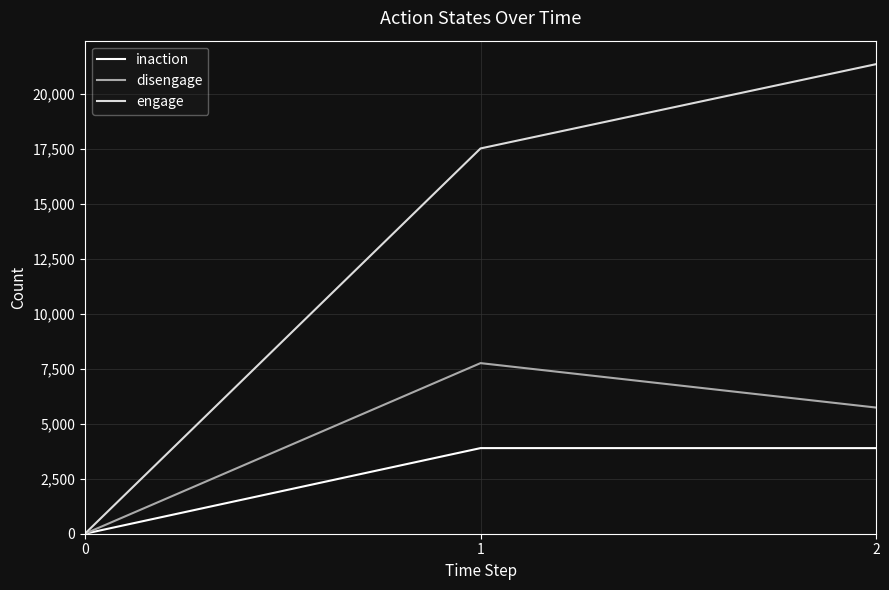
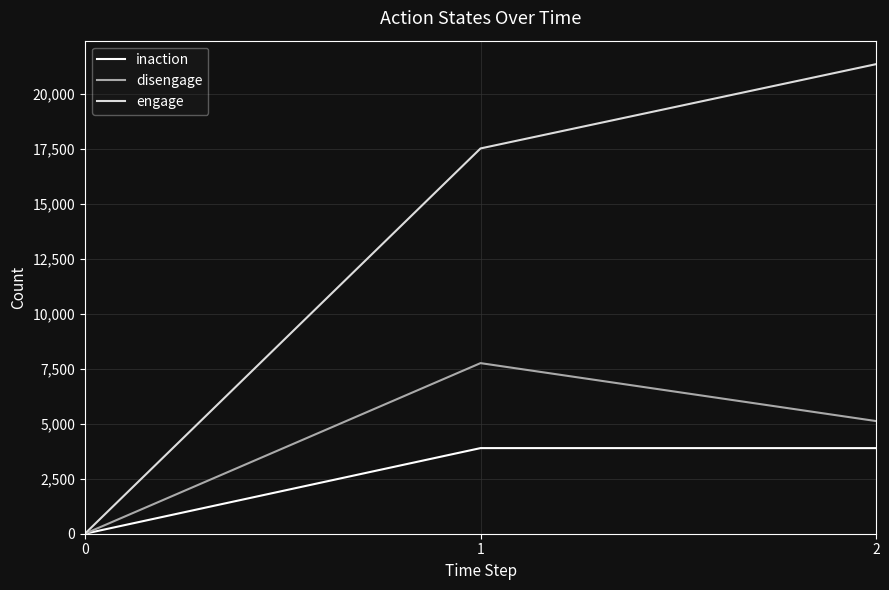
disengage, 2: 5,700 -> 5,100
